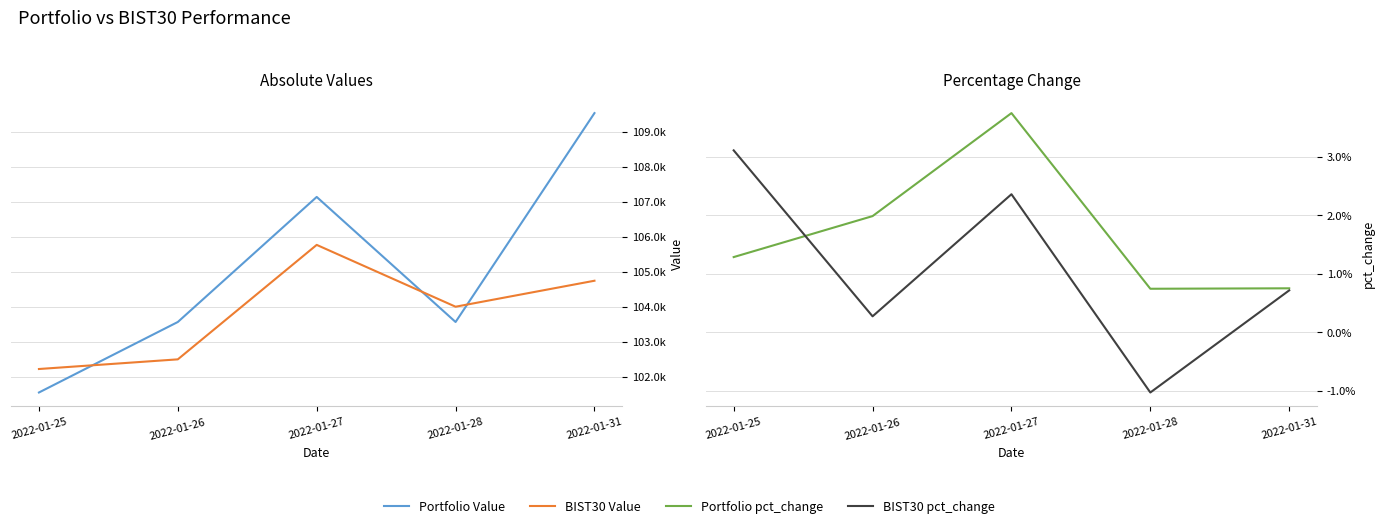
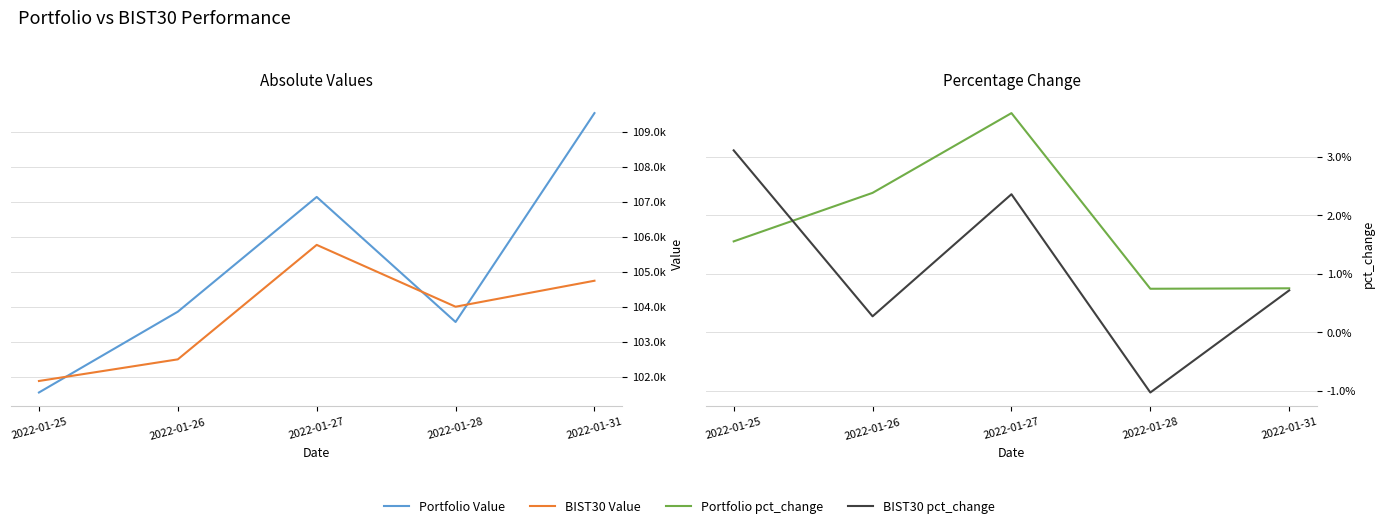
Absolute Values, BIST30 Value, 2022-01-25: 102200 -> 101900
Absolute Values, Portfolio Value, 2022-01-26: 103600 -> 103900
Percentage Change, Portfolio pct_change, 2022-01-25: 1.3% -> 1.6%
Percentage Change, Portfolio pct_change, 2022-01-26: 2.0% -> 2.4%
